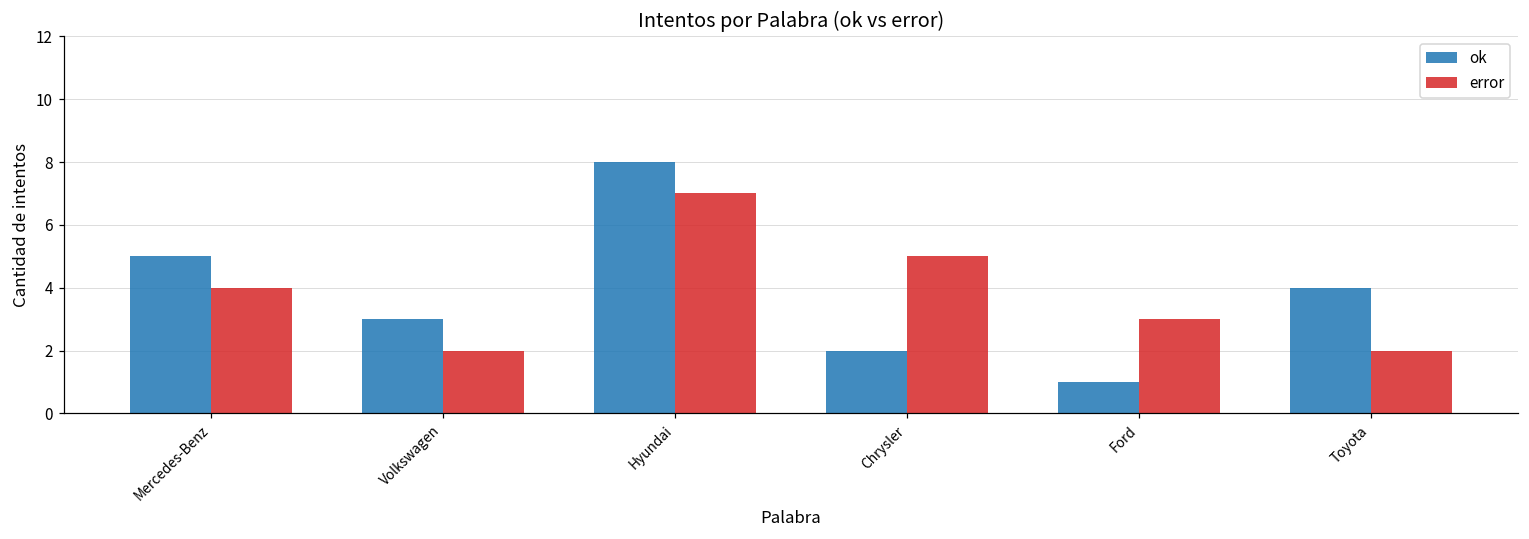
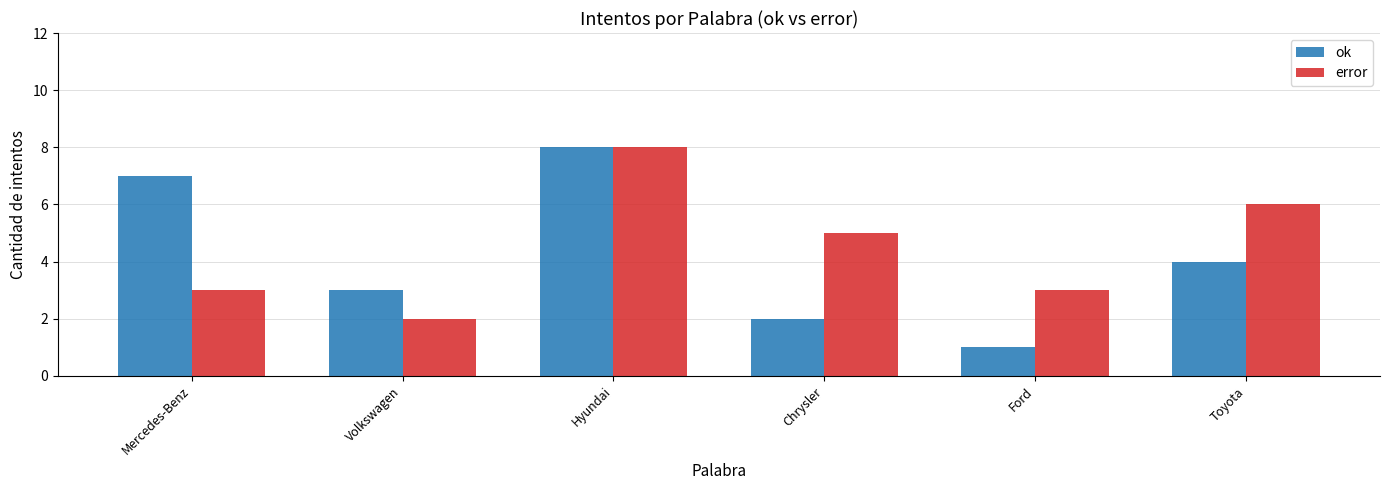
ok, Mercedes-Benz: 5 -> 7
error, Mercedes-Benz: 4 -> 3
error, Hyundai: 7 -> 8
error, Toyota: 2 -> 6
